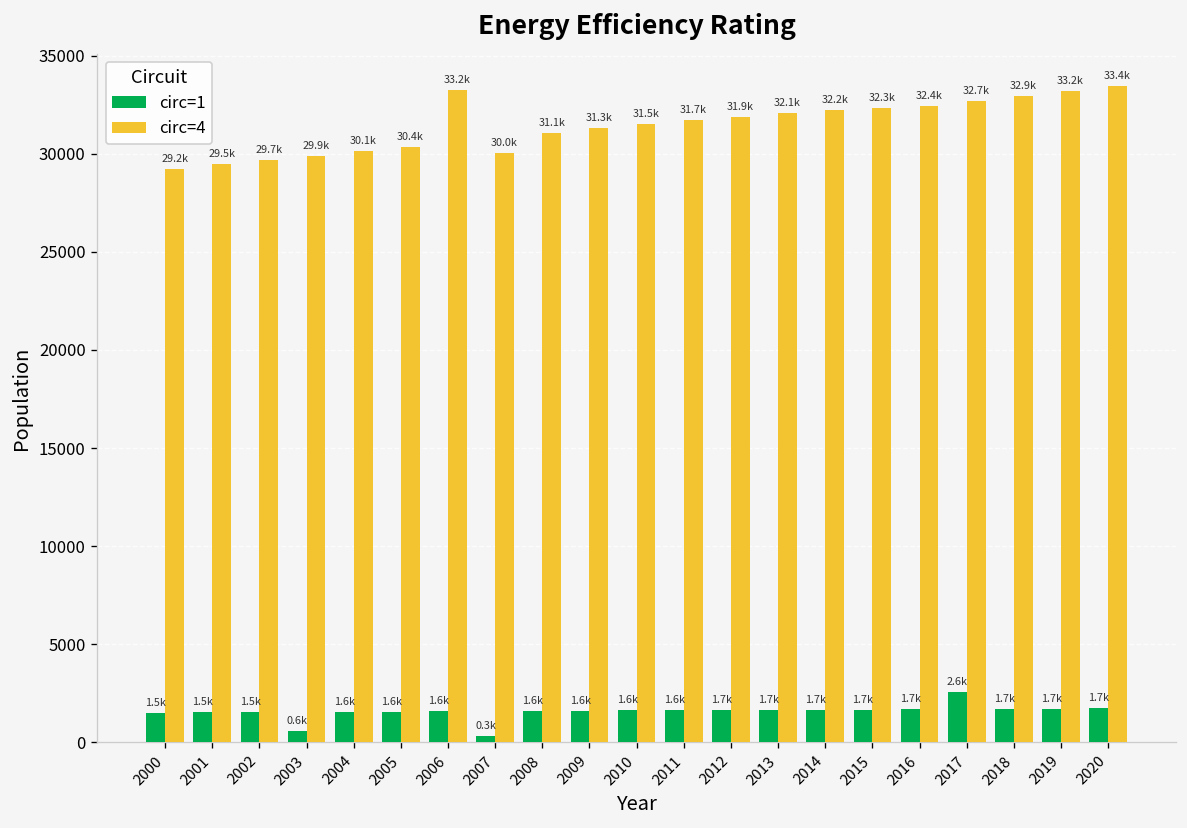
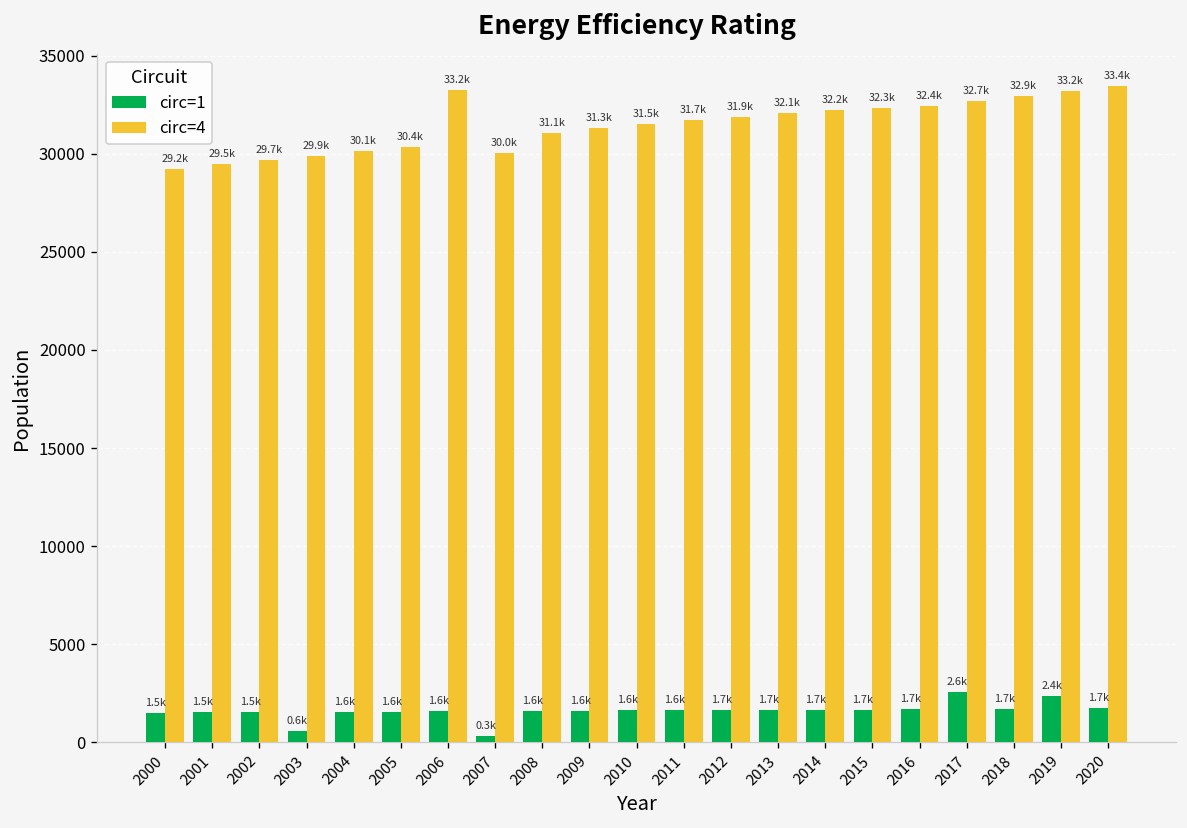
circ=1, 2019: 1.7k -> 2.4k
